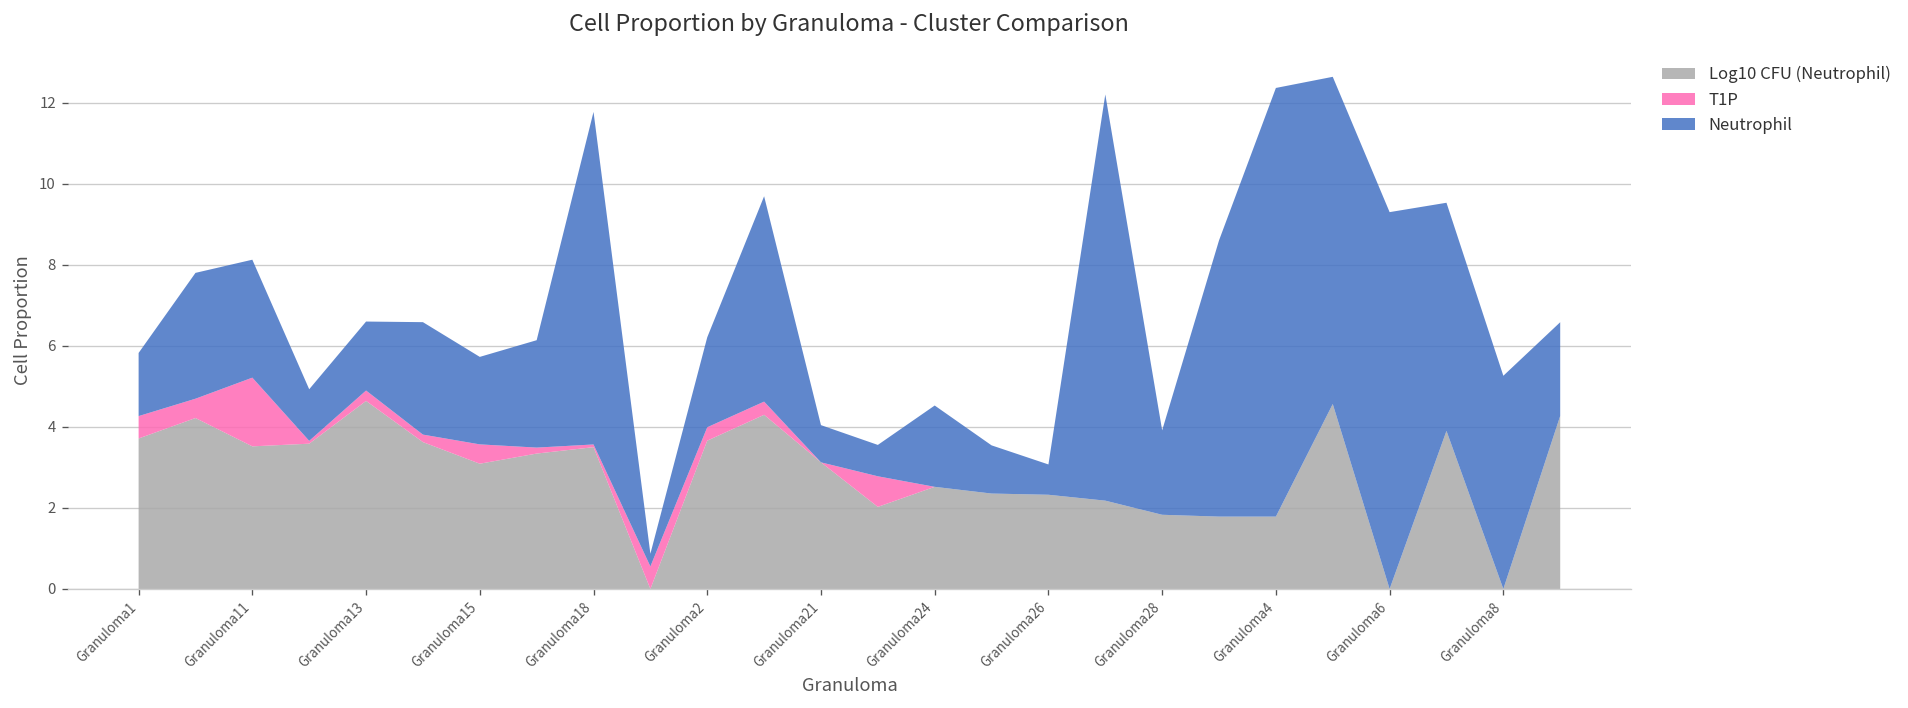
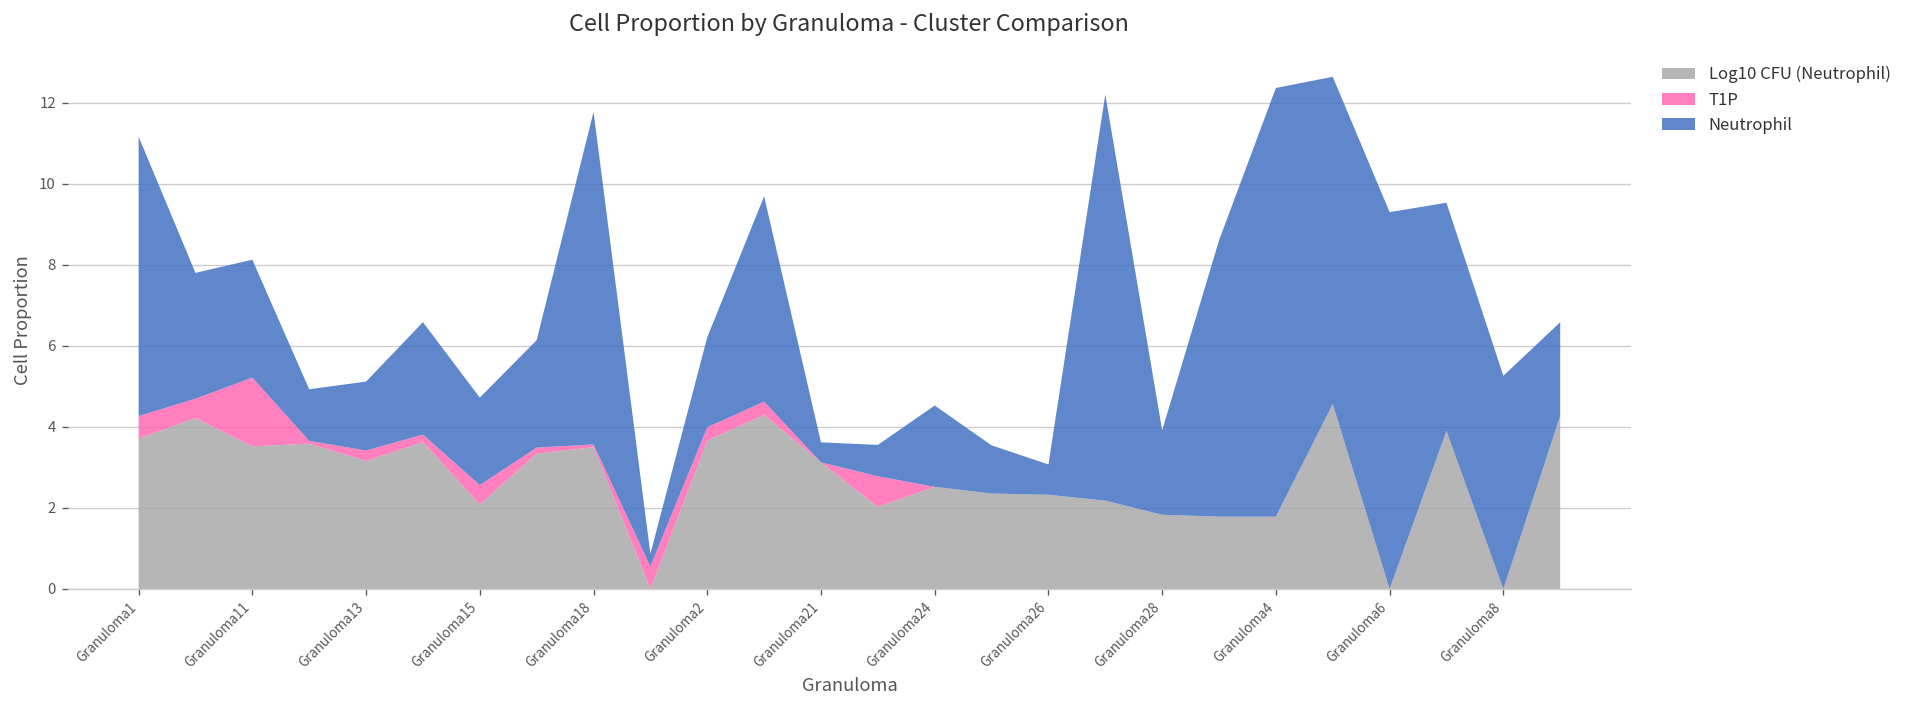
Neutrophil, Granuloma1: 1.6 -> 6.9
Log10 CFU (Neutrophil), Granuloma13: 4.6 -> 3.2
Log10 CFU (Neutrophil), Granuloma15: 3.1 -> 2.1
Neutrophil, Granuloma21: 0.9 -> 0.5
